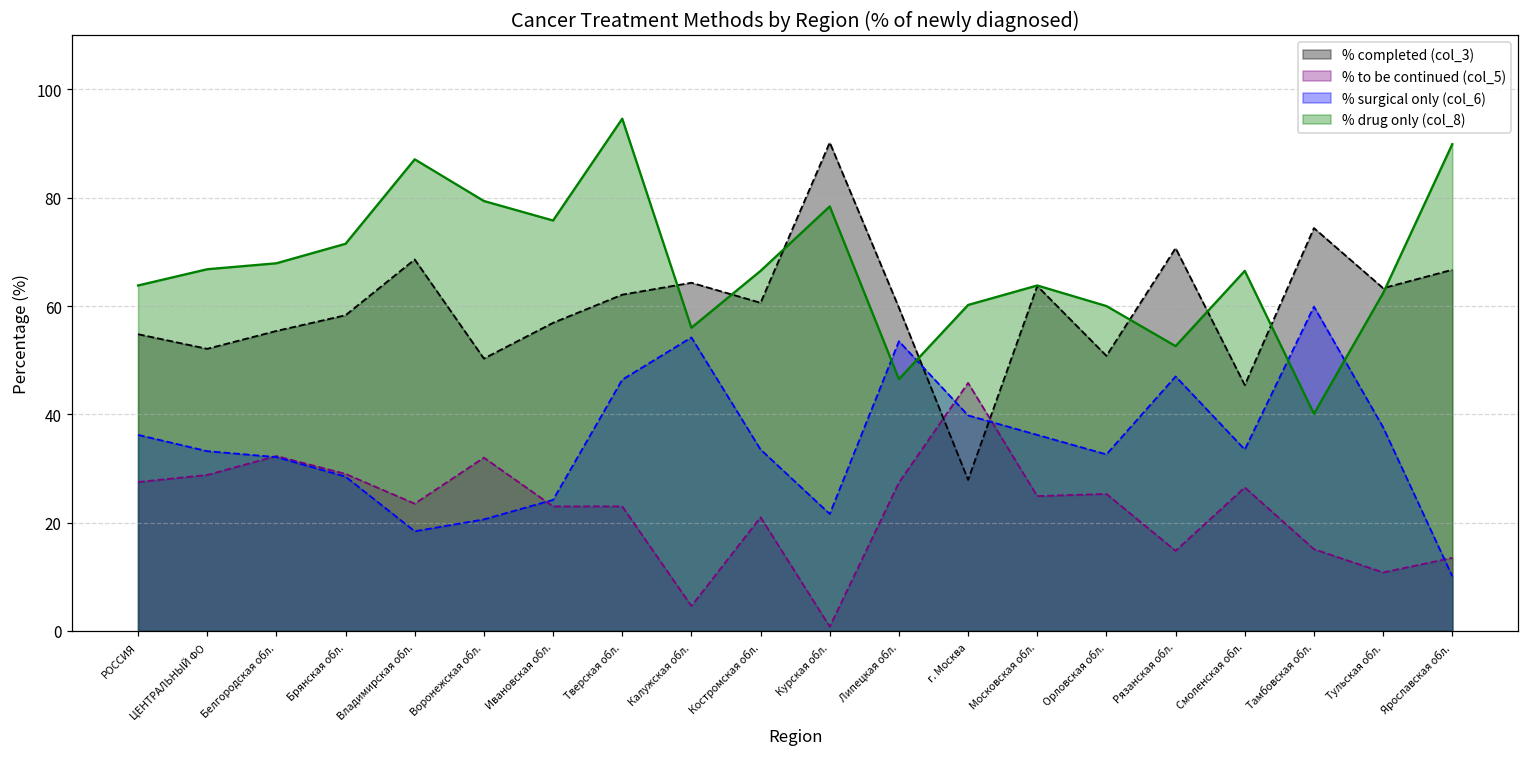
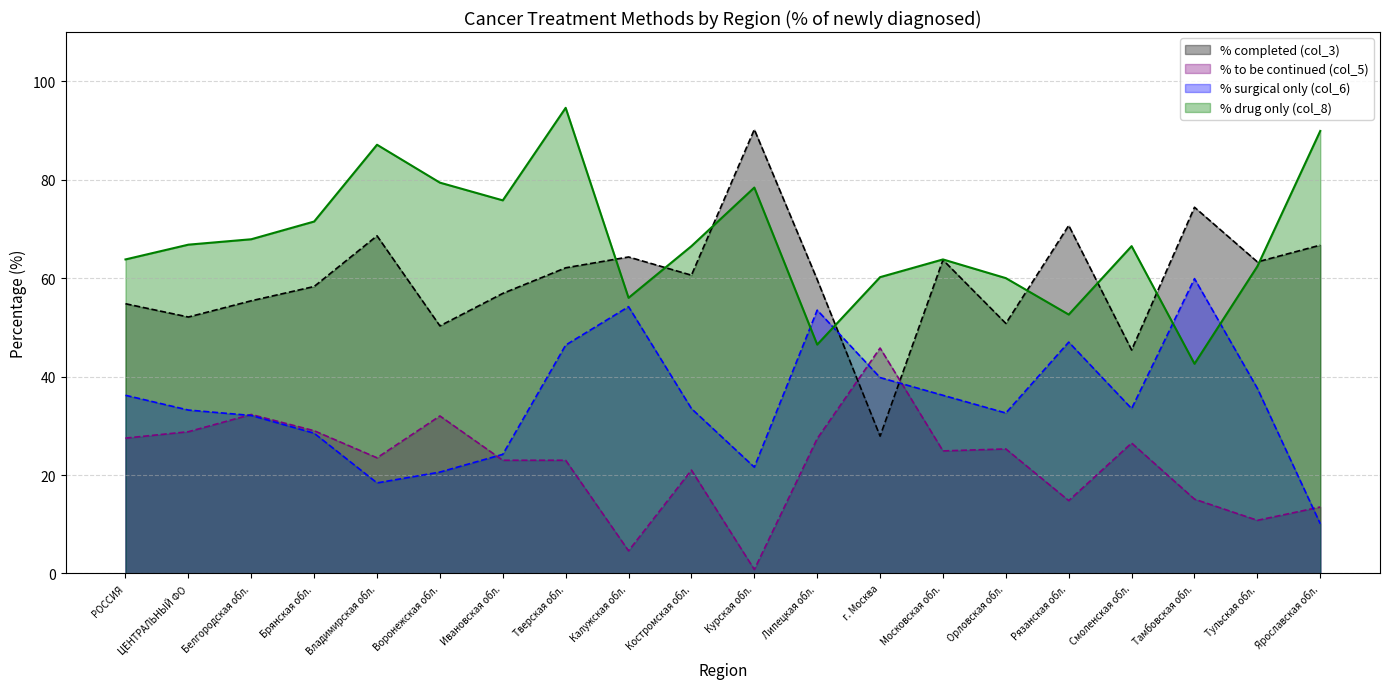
% drug only (col_8), Тамбовская обл.: 40 -> 43
